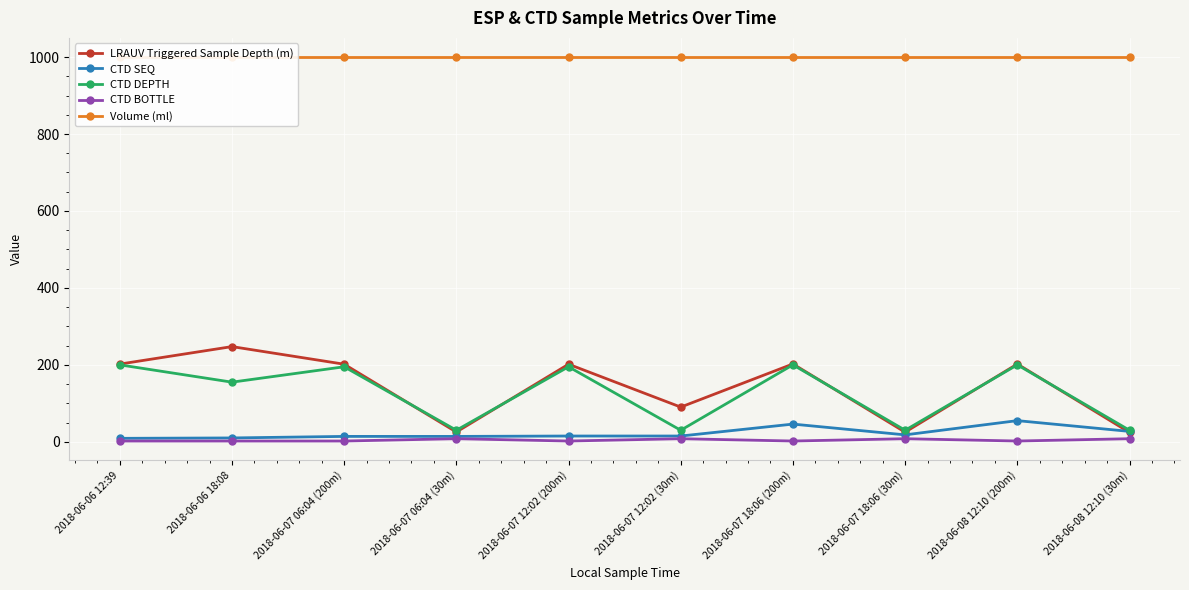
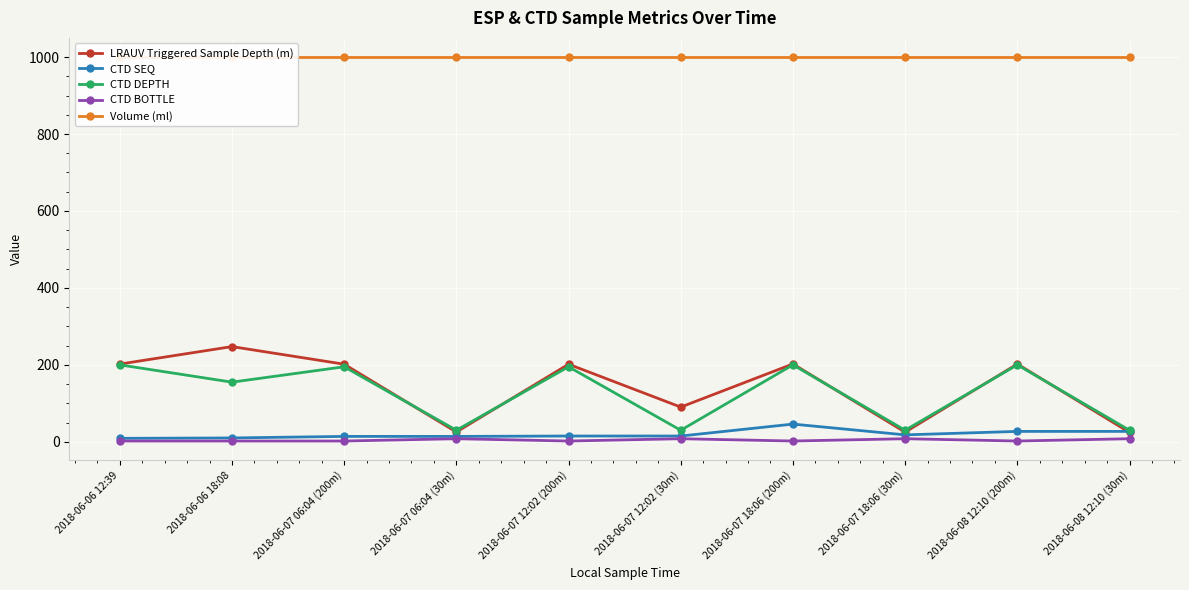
CTD SEQ, 2018-06-08 12:10 (200m): 60 -> 30
